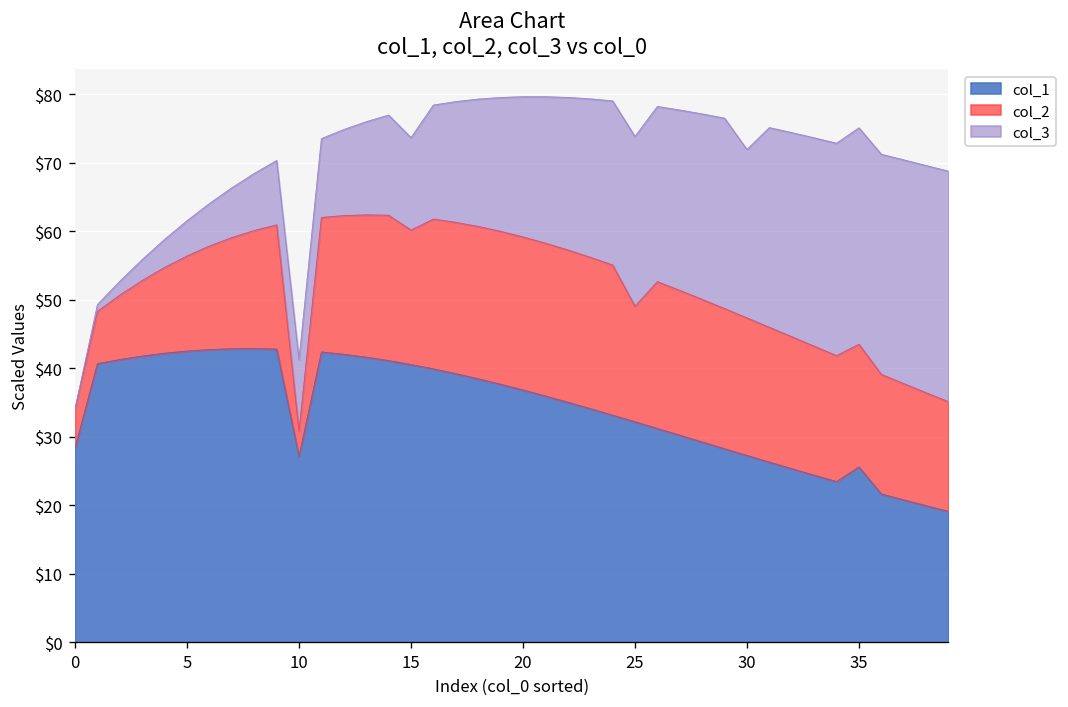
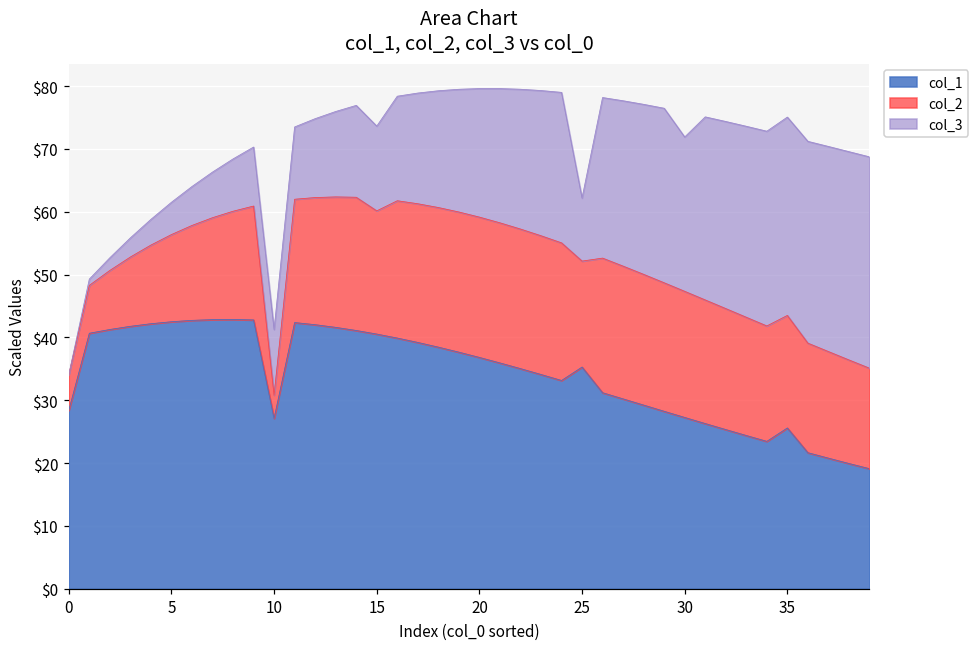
col_1, 25: $32 -> $35
col_3, 25: $25 -> $10
